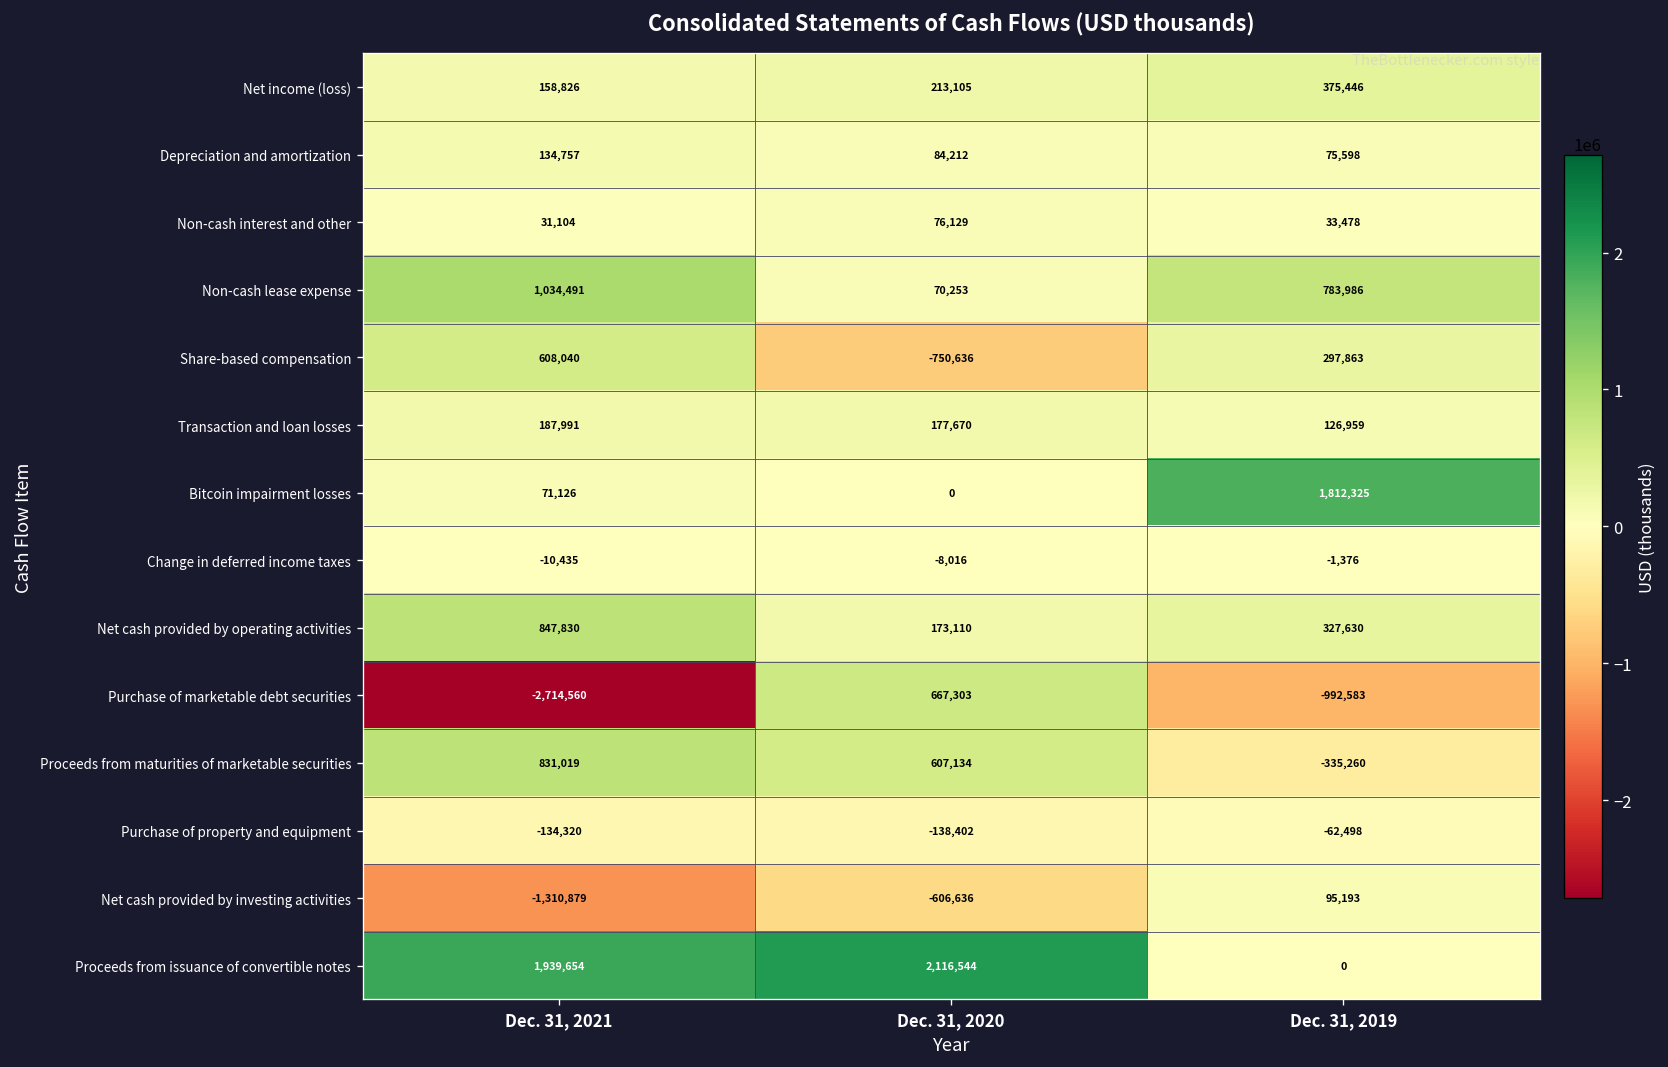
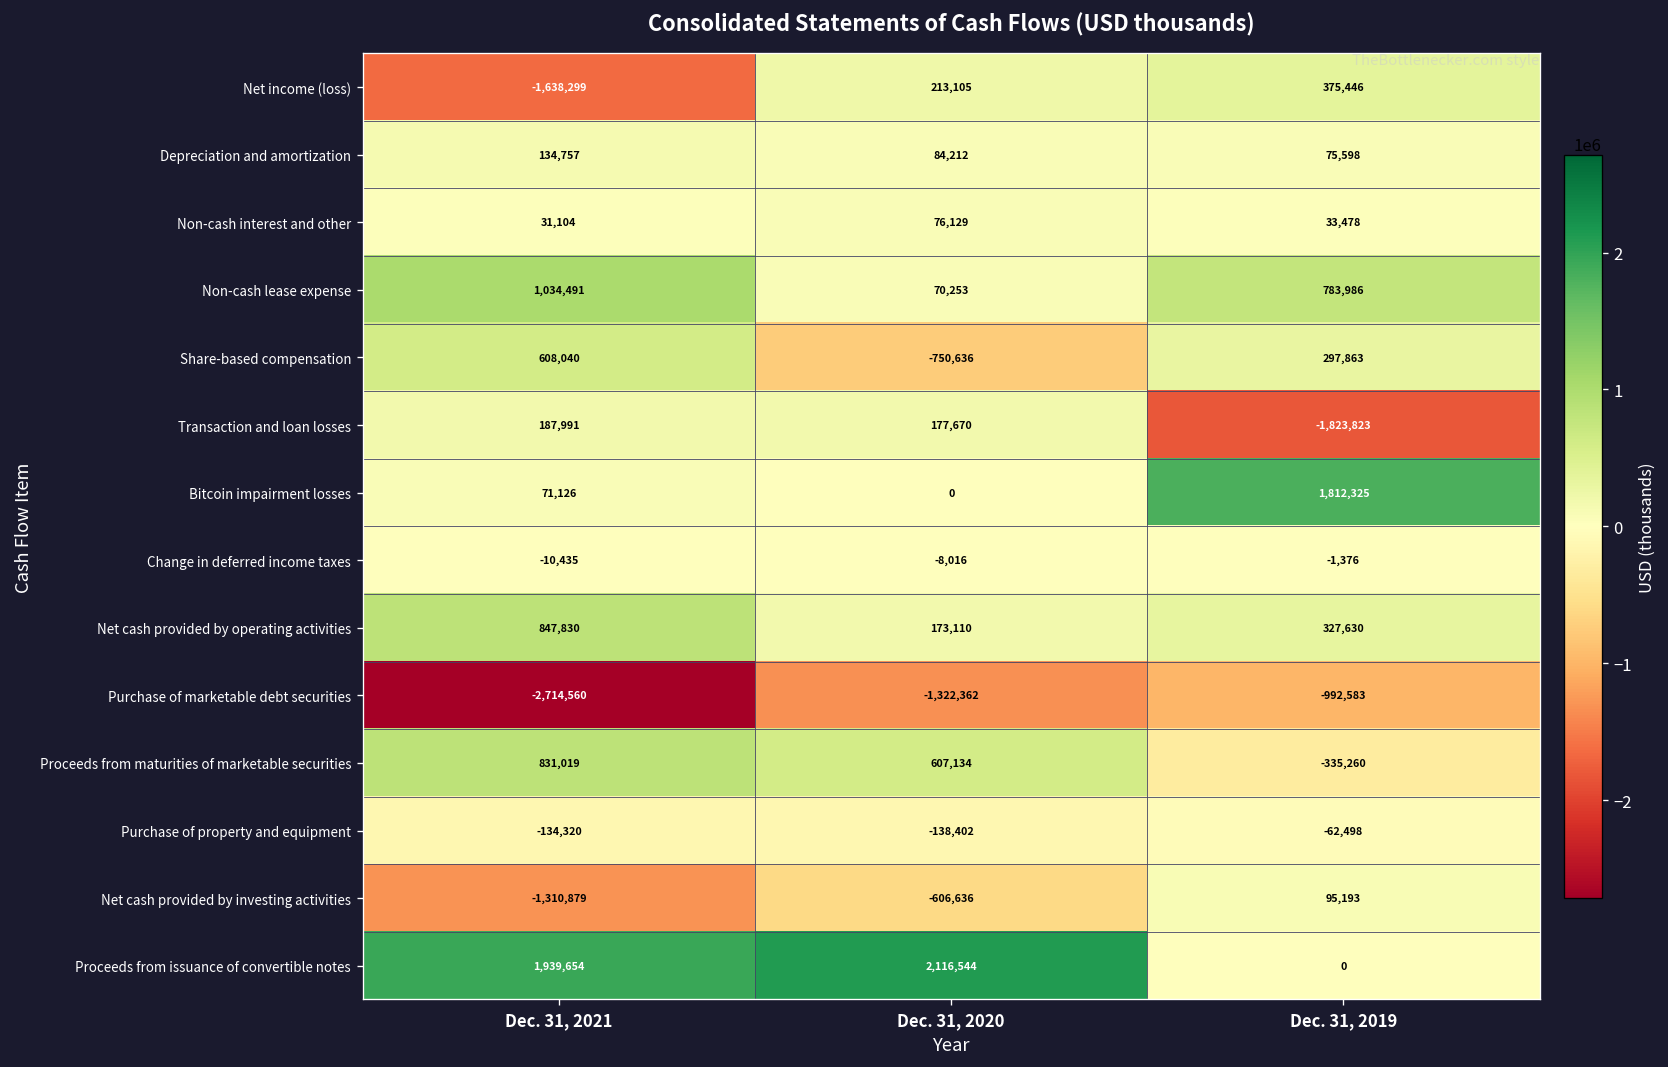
Net income (loss), Dec. 31, 2021: 158,826 -> -1,638,299
Transaction and loan losses, Dec. 31, 2019: 126,959 -> -1,823,823
Purchase of marketable debt securities, Dec. 31, 2020: 667,303 -> -1,322,362
